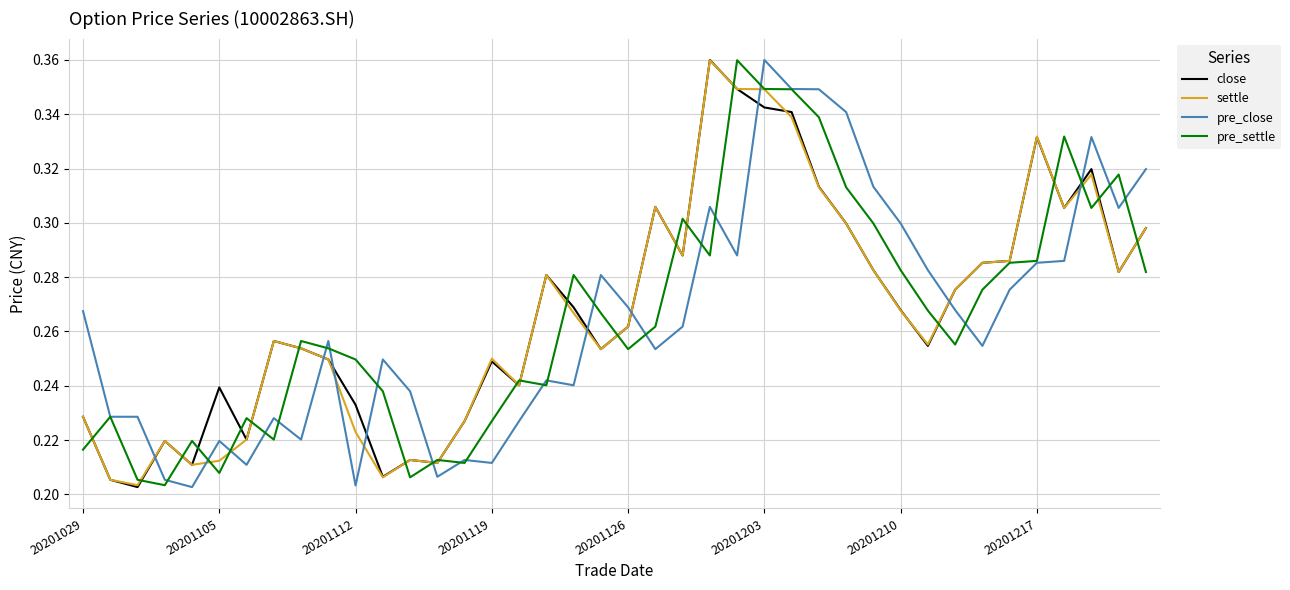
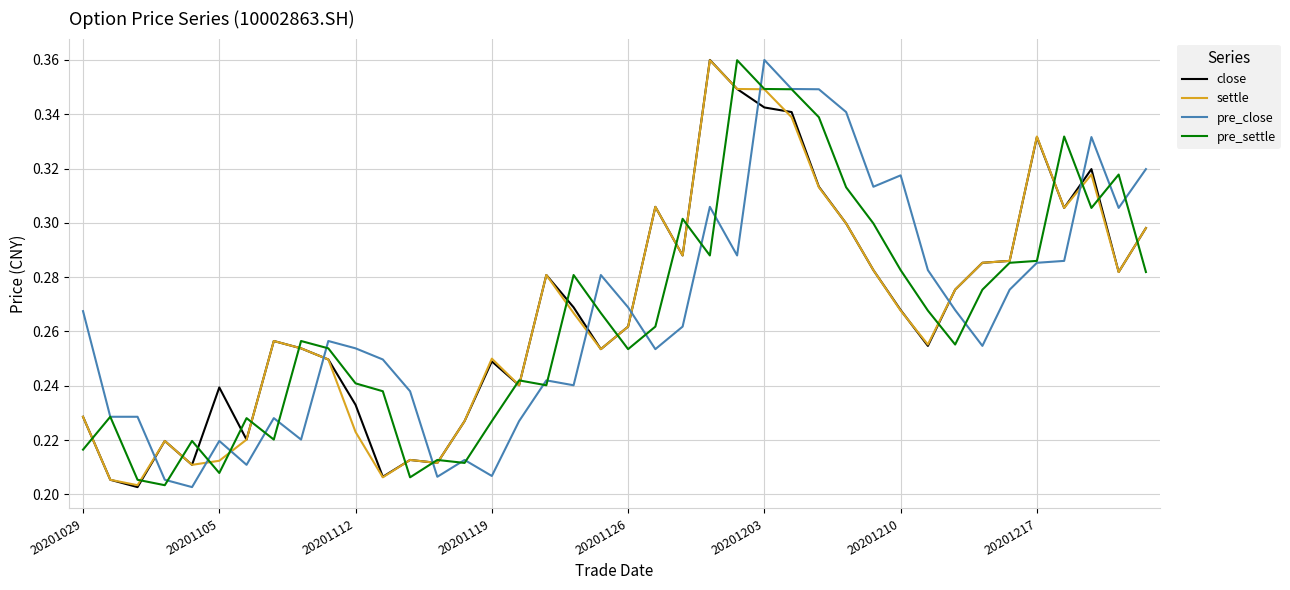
pre_close, 20201112: 0.203 -> 0.254
pre_settle, 20201112: 0.250 -> 0.241
pre_close, 20201119: 0.212 -> 0.207
pre_close, 20201210: 0.300 -> 0.318
